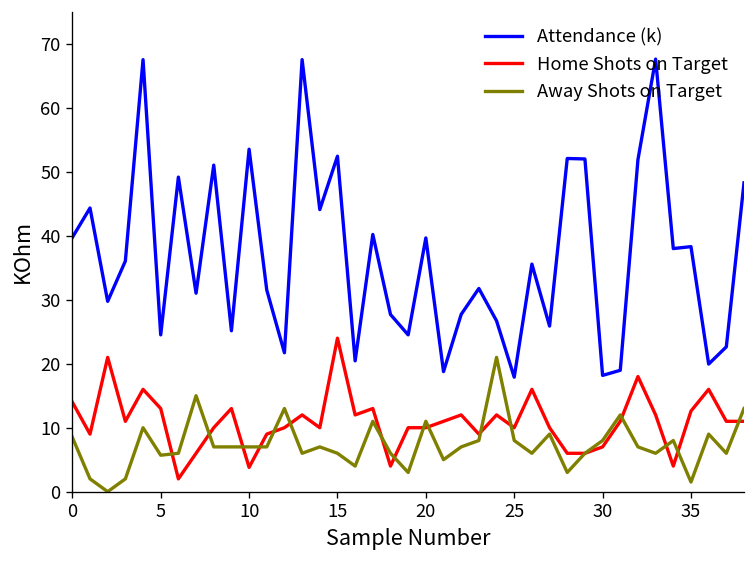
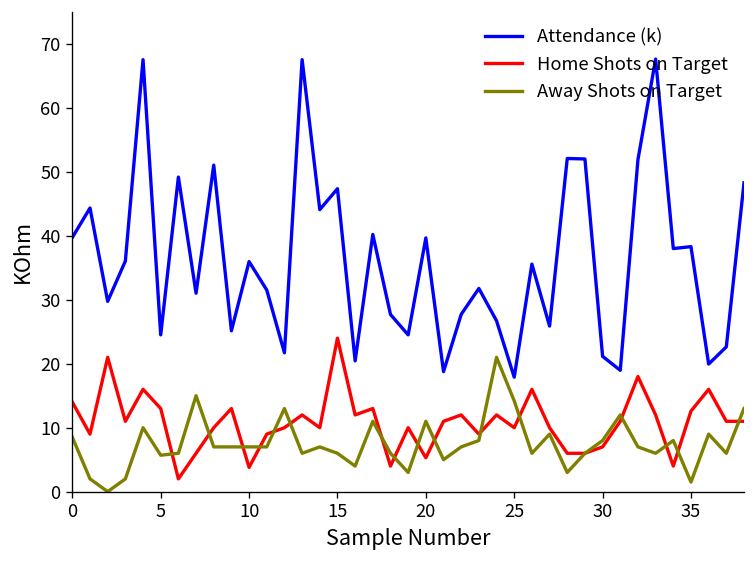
Attendance (k), 10: 54 -> 36
Attendance (k), 15: 52 -> 47
Home Shots on Target, 20: 10 -> 5
Away Shots on Target, 25: 8 -> 14
Attendance (k), 30: 18 -> 21
